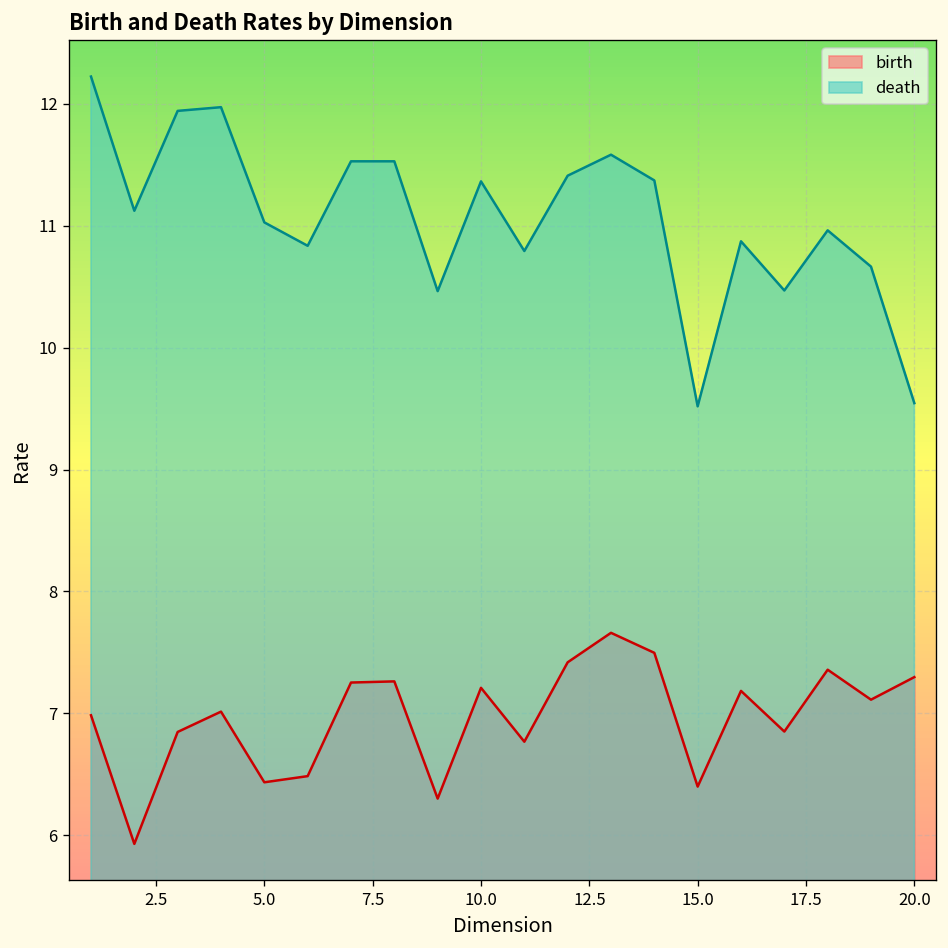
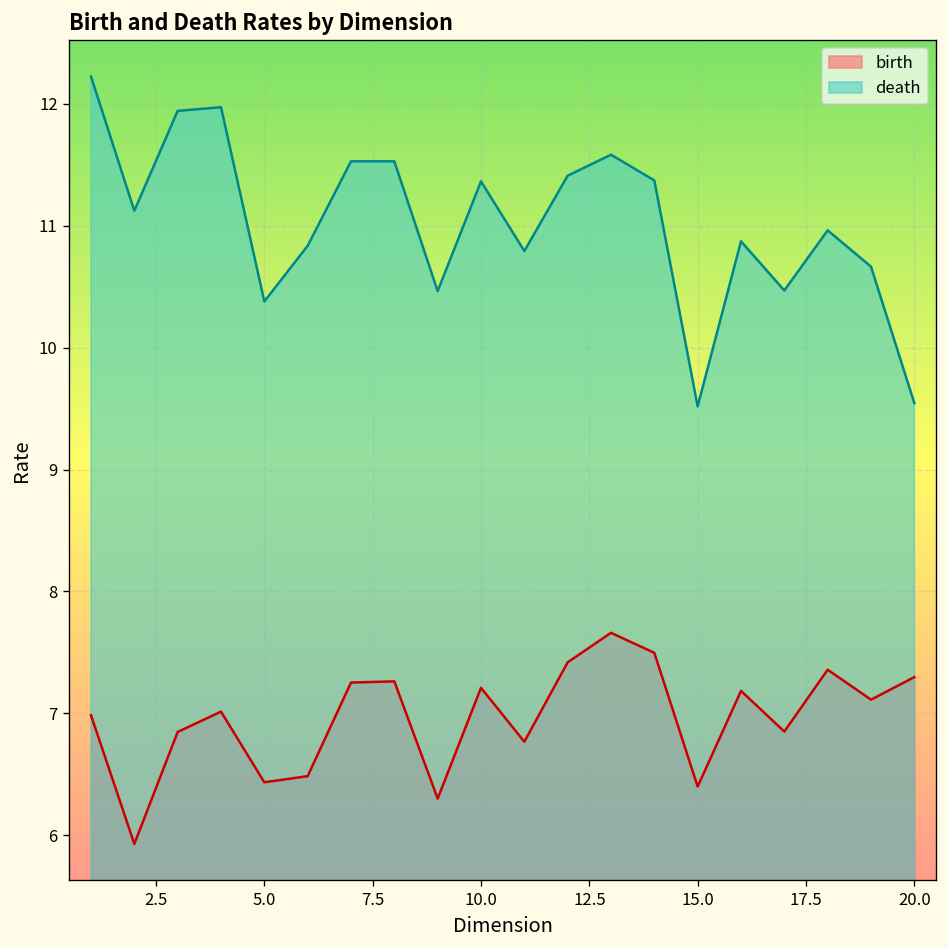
death, 5.0: 11.03 -> 10.38
